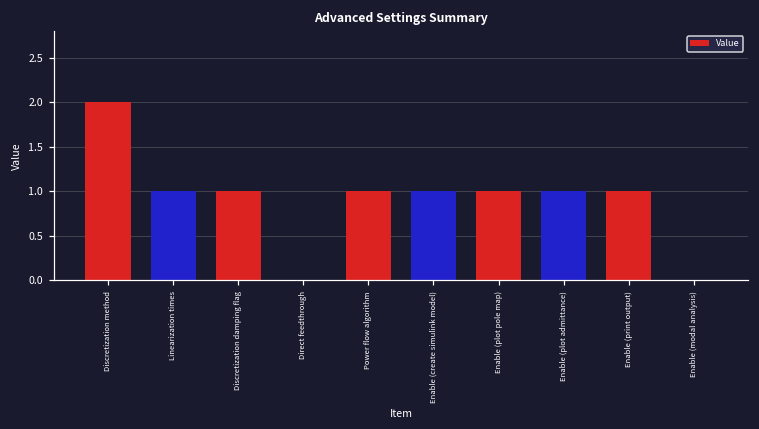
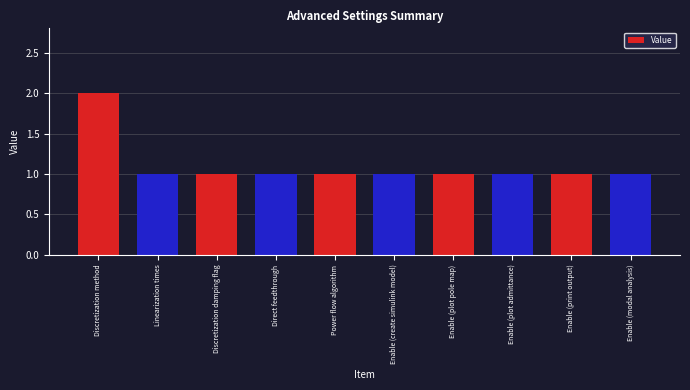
Direct feedthrough: 0 -> 1
Enable (modal analysis): 0 -> 1
